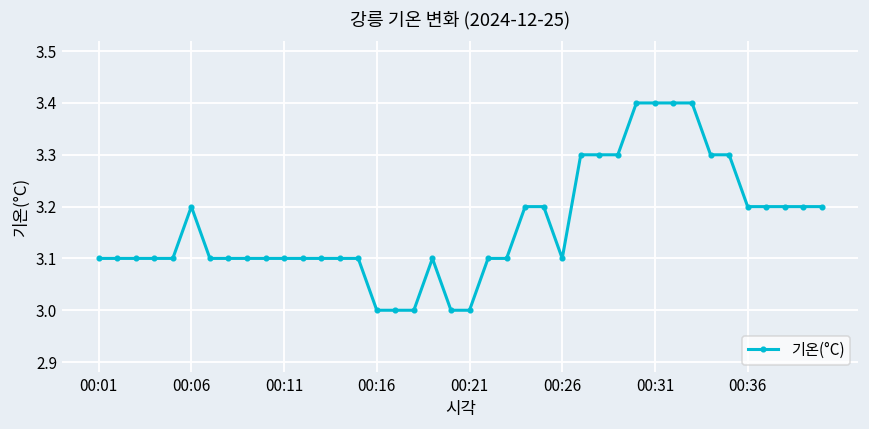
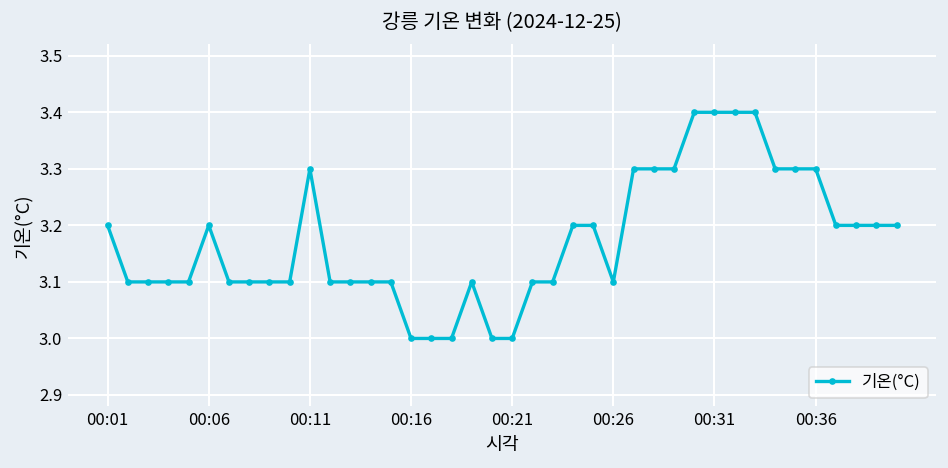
00:01: 3.1 -> 3.2
00:11: 3.1 -> 3.3
00:36: 3.2 -> 3.3
